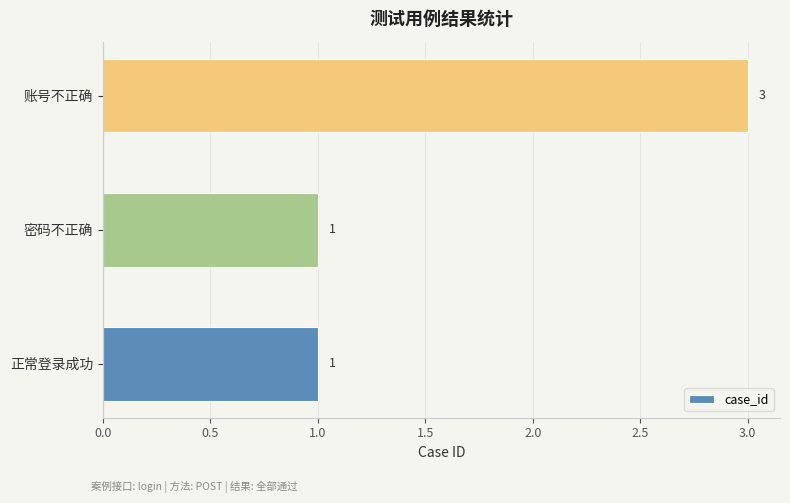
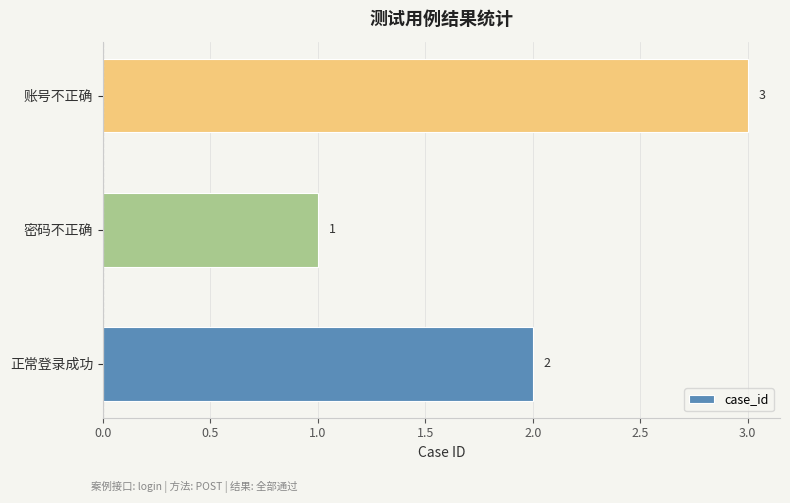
正常登录成功: 1 -> 2
